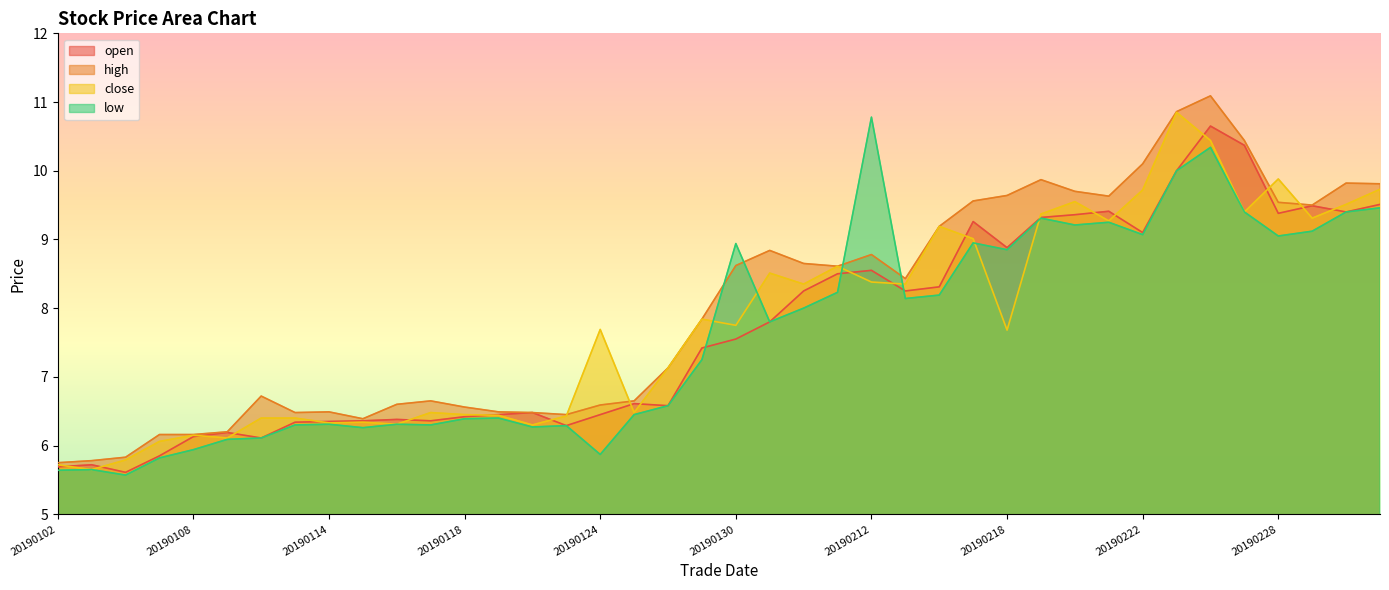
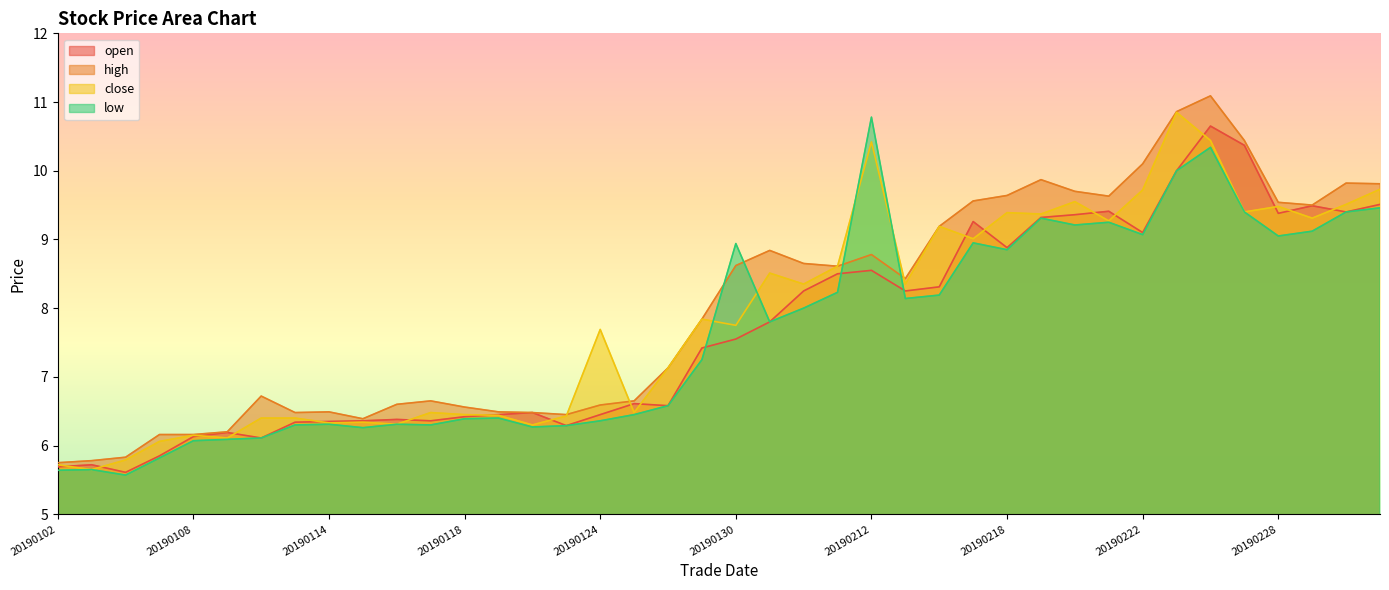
low, 20190108: 5.9 -> 6.1
low, 20190124: 5.9 -> 6.4
close, 20190212: 8.4 -> 10.4
close, 20190218: 7.7 -> 9.4
close, 20190228: 9.9 -> 9.5
